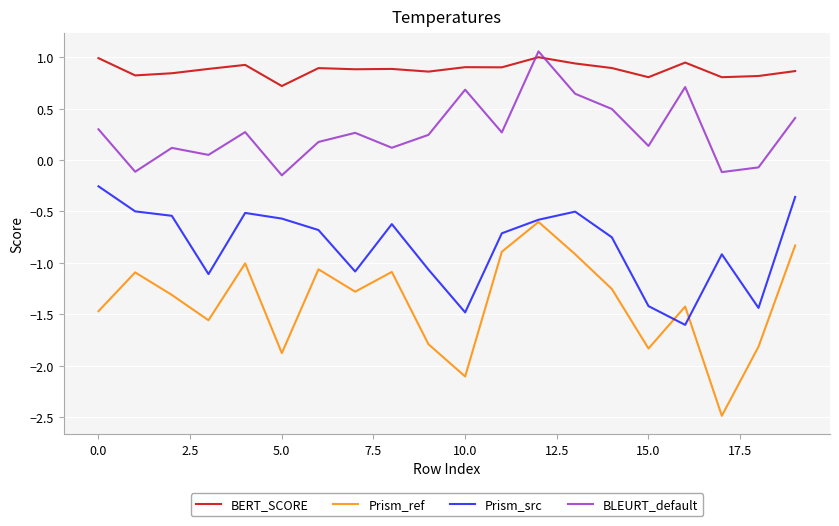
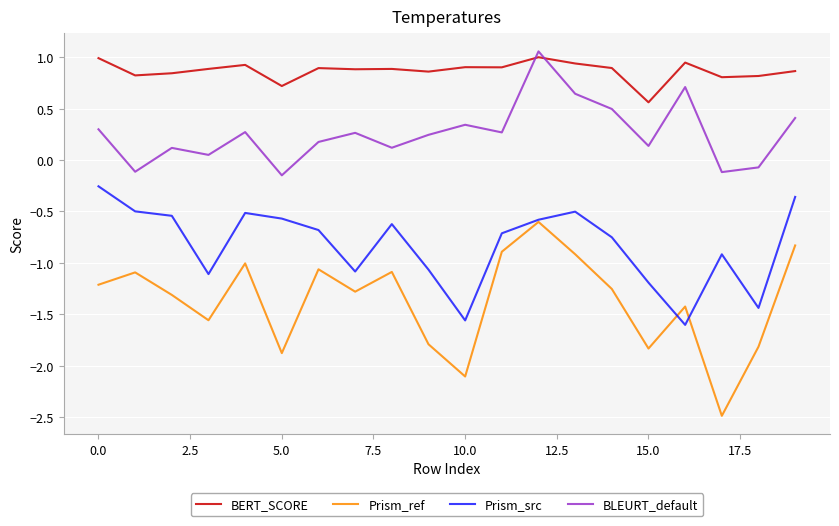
Prism_ref, 0.0: -1.47 -> -1.21
Prism_src, 10.0: -1.48 -> -1.56
BLEURT_default, 10.0: 0.68 -> 0.34
BERT_SCORE, 15.0: 0.81 -> 0.56
Prism_src, 15.0: -1.42 -> -1.19
